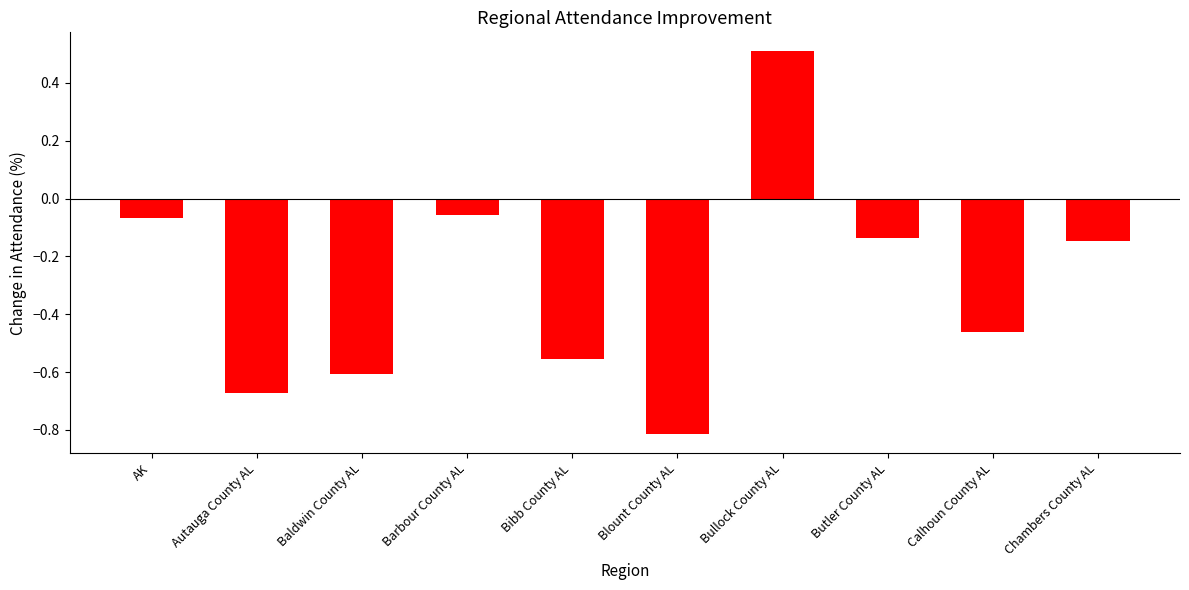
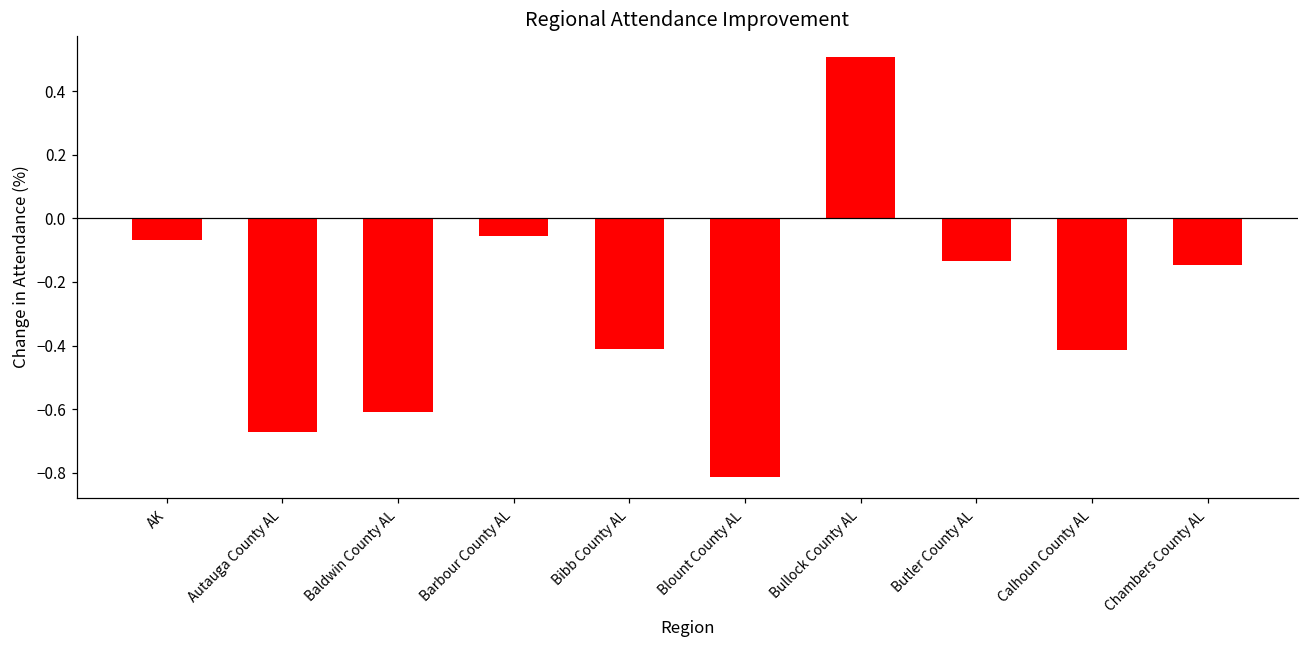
Bibb County AL: -0.56 -> -0.41
Calhoun County AL: -0.46 -> -0.41
